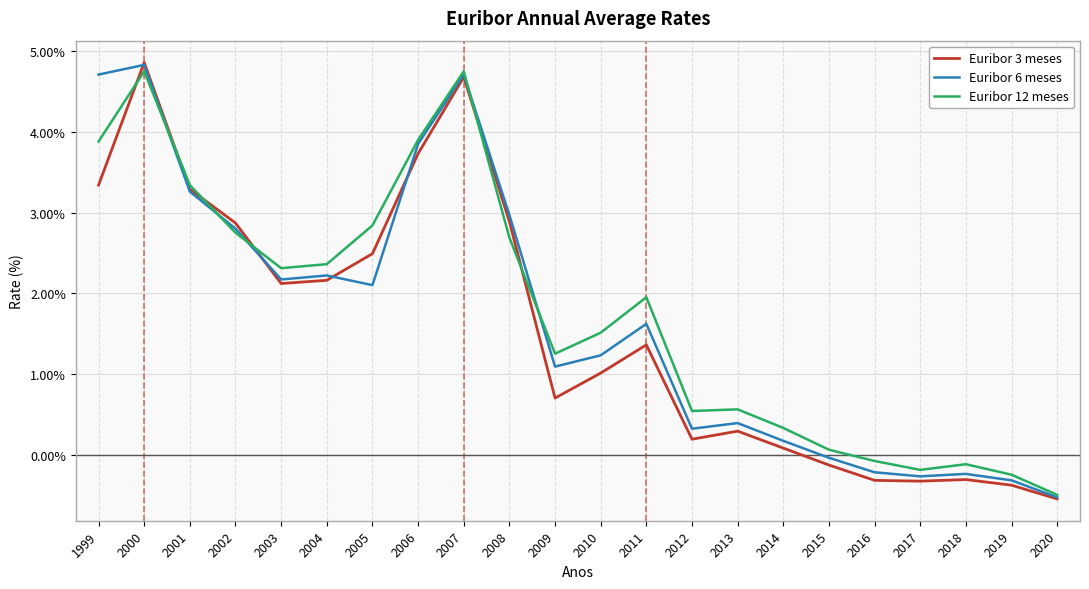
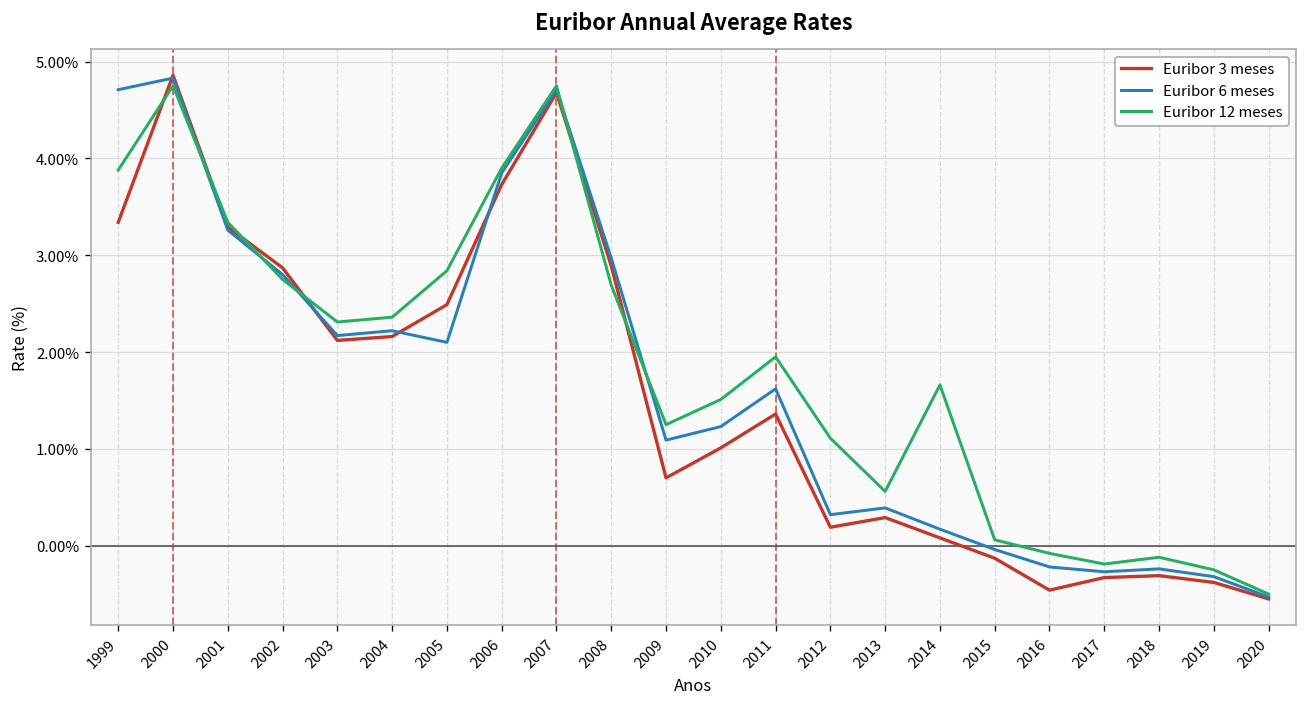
Euribor 12 meses, 2012: 0.5% -> 1.1%
Euribor 12 meses, 2014: 0.3% -> 1.7%
Euribor 3 meses, 2016: -0.3% -> -0.5%
